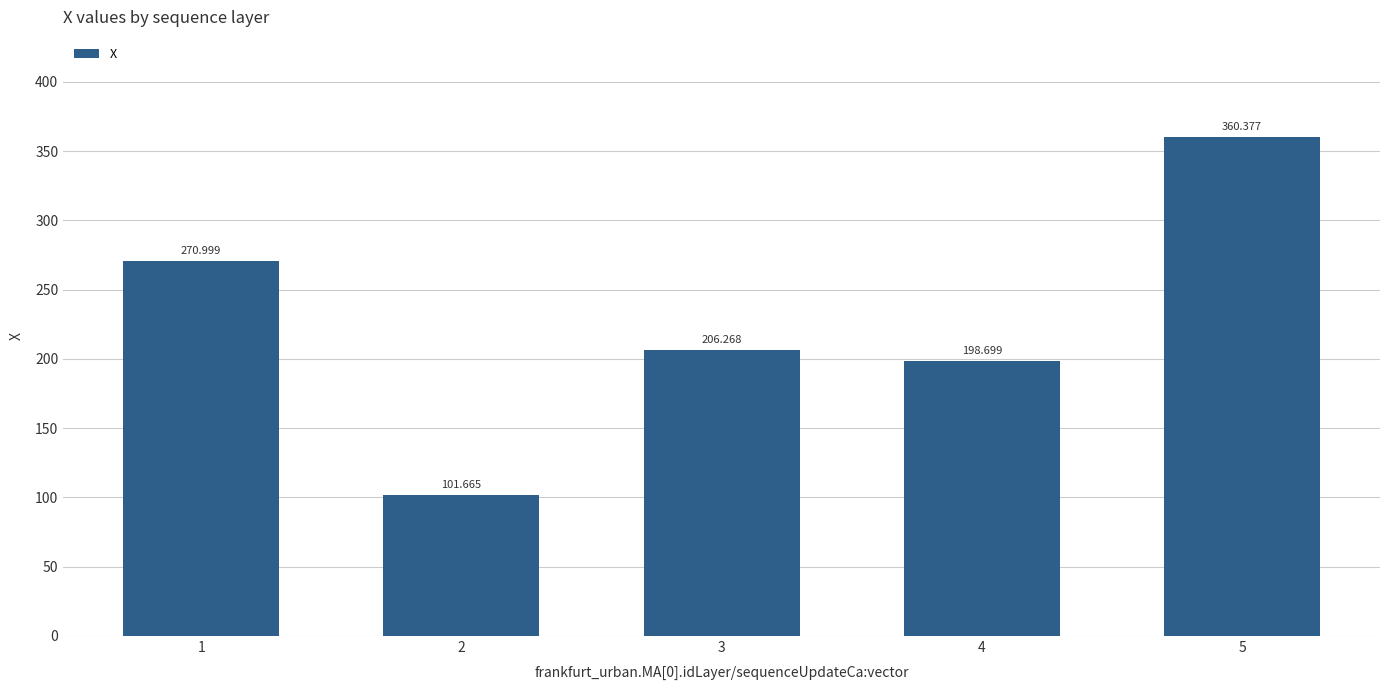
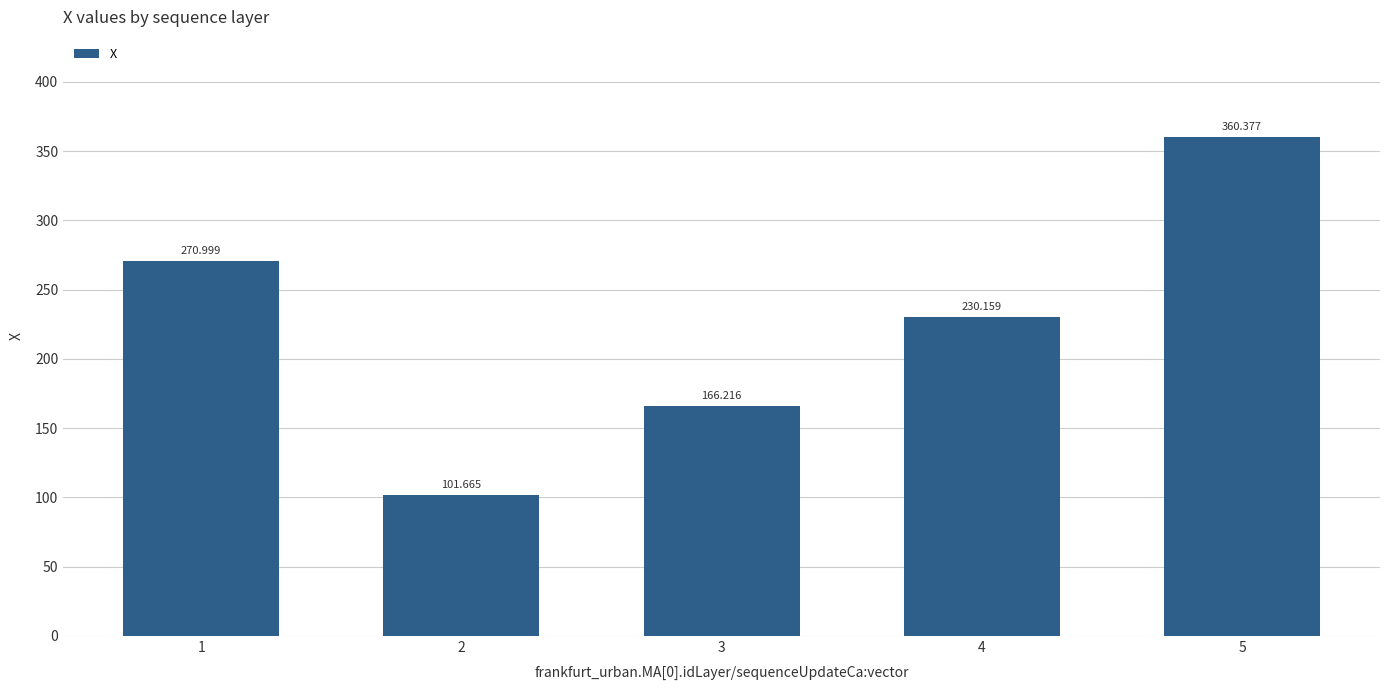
3: 206.268 -> 166.216
4: 198.699 -> 230.159
